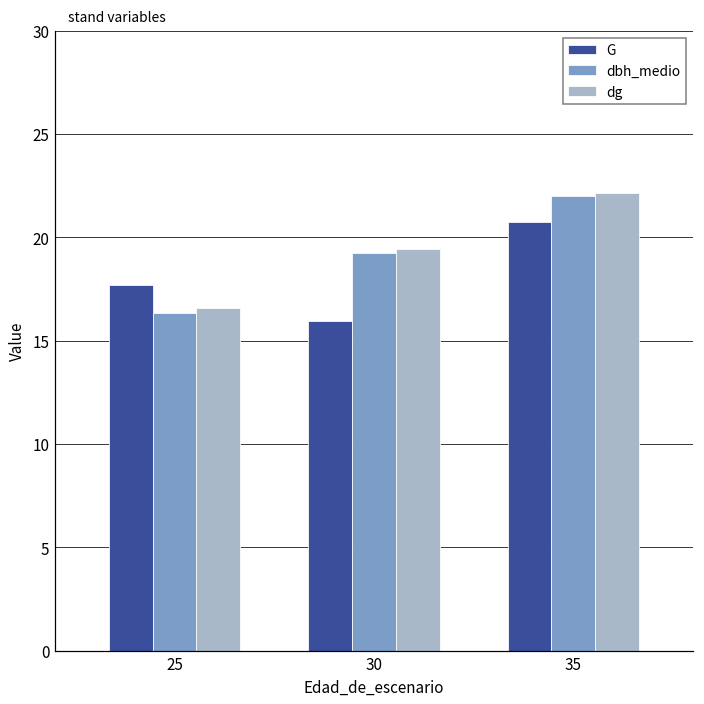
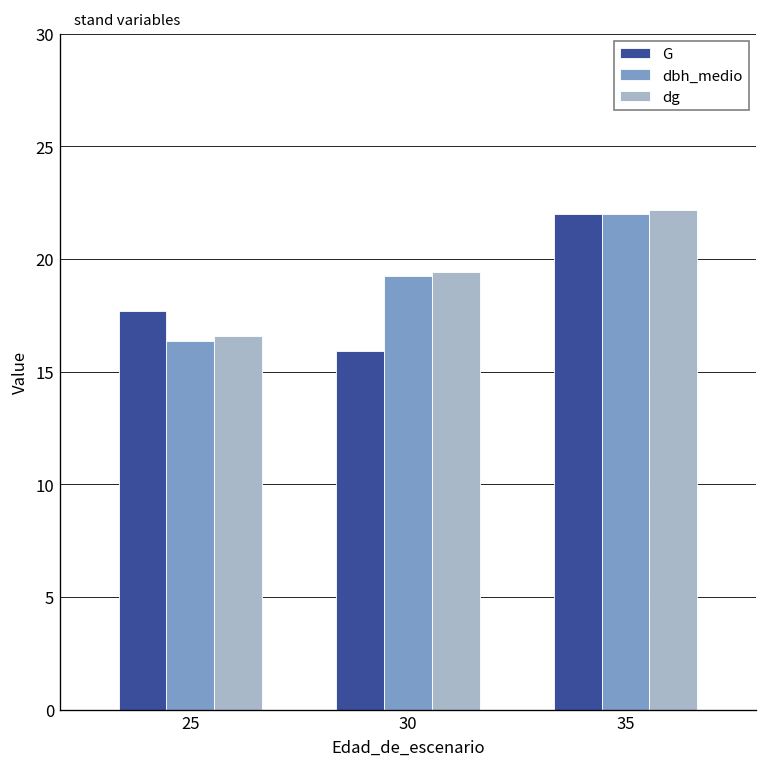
G, 35: 20.8 -> 22.0
